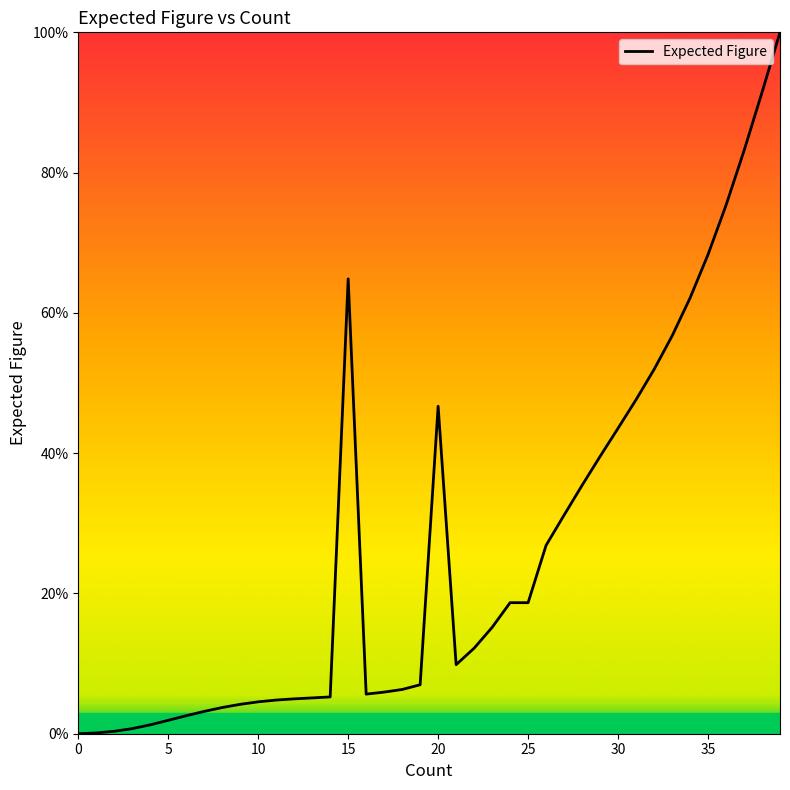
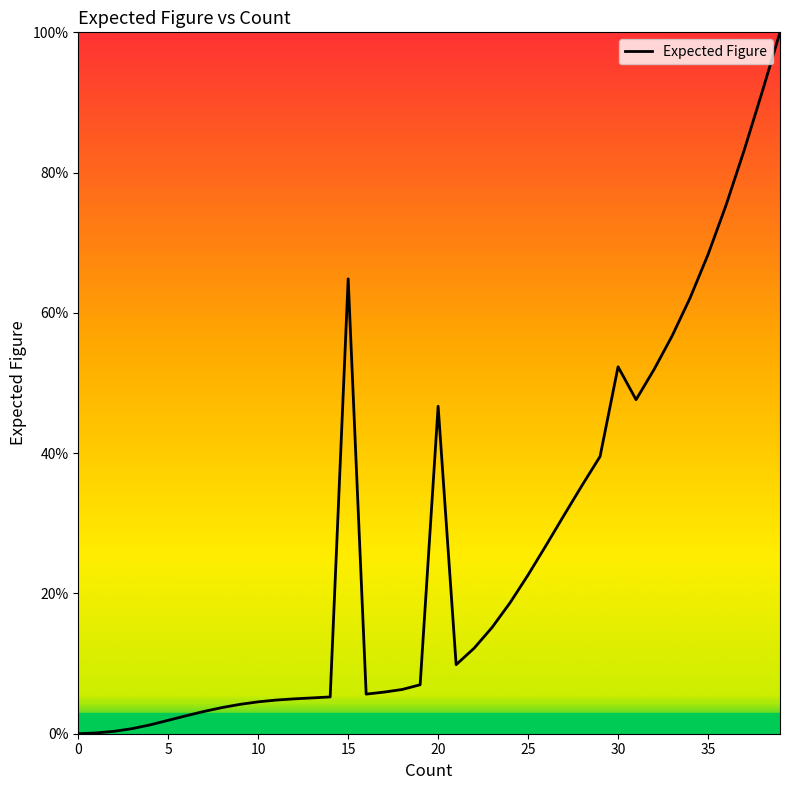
25: 19% -> 23%
30: 44% -> 52%
